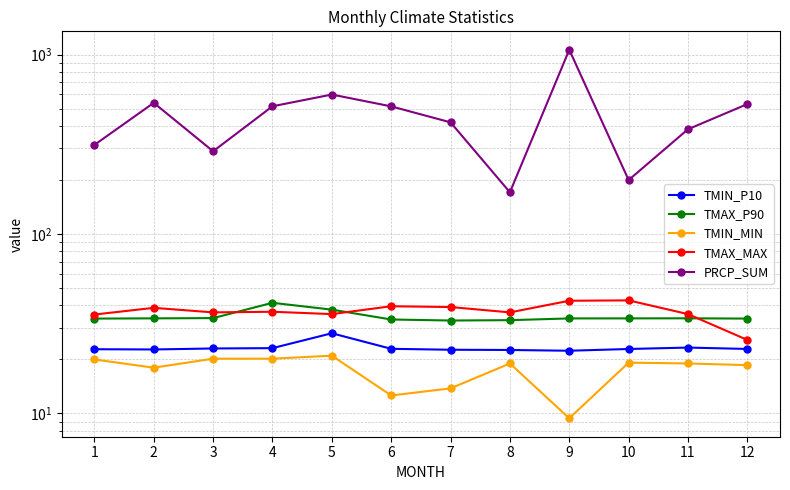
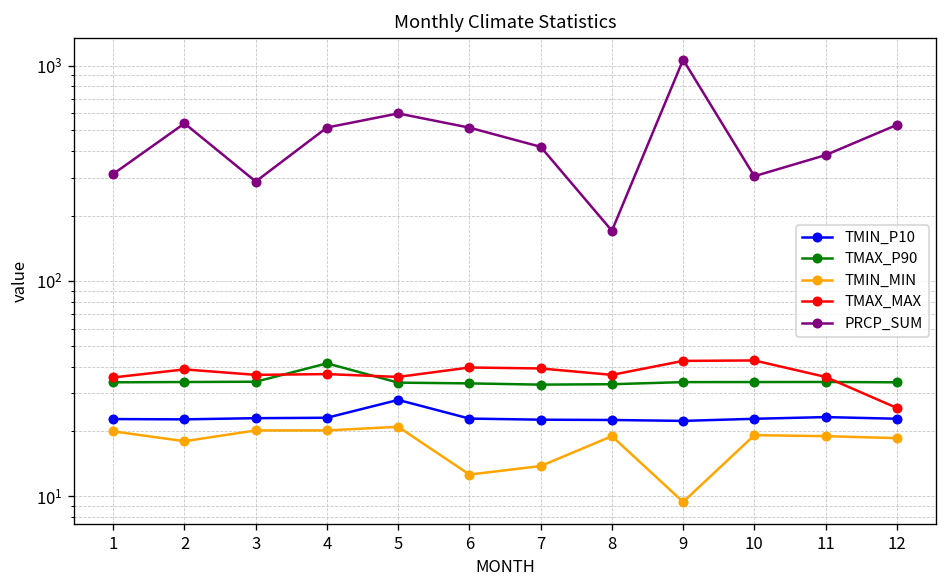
TMAX_P90, 5: 38 -> 34
PRCP_SUM, 10: 200 -> 310
